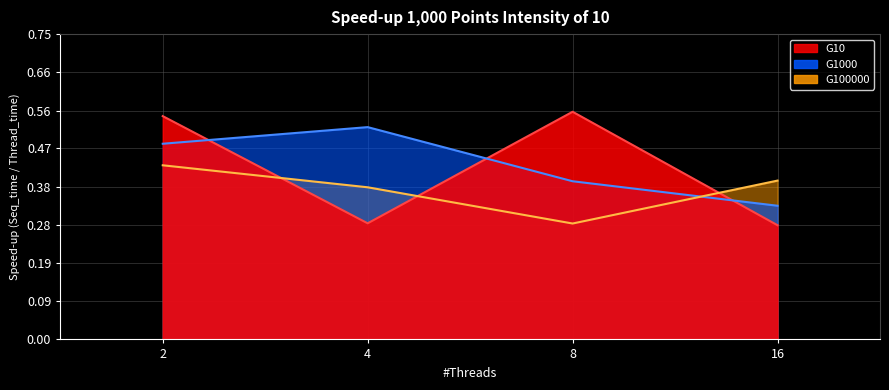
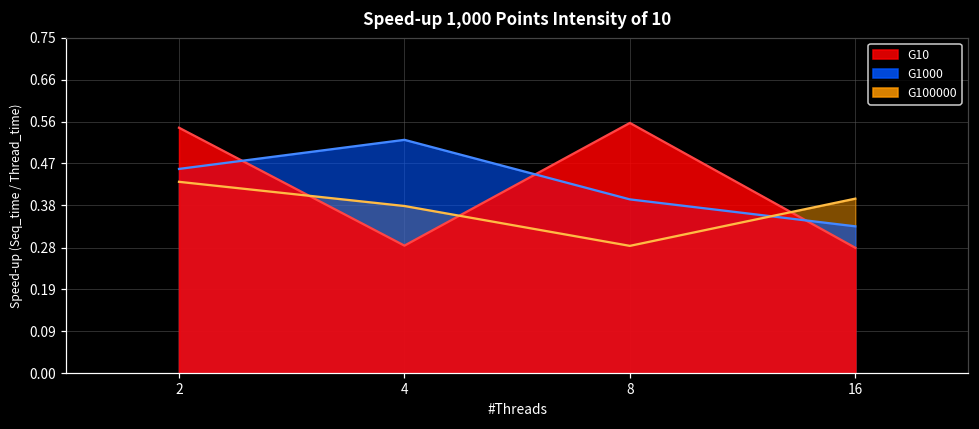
G1000, 2: 0.48 -> 0.46
